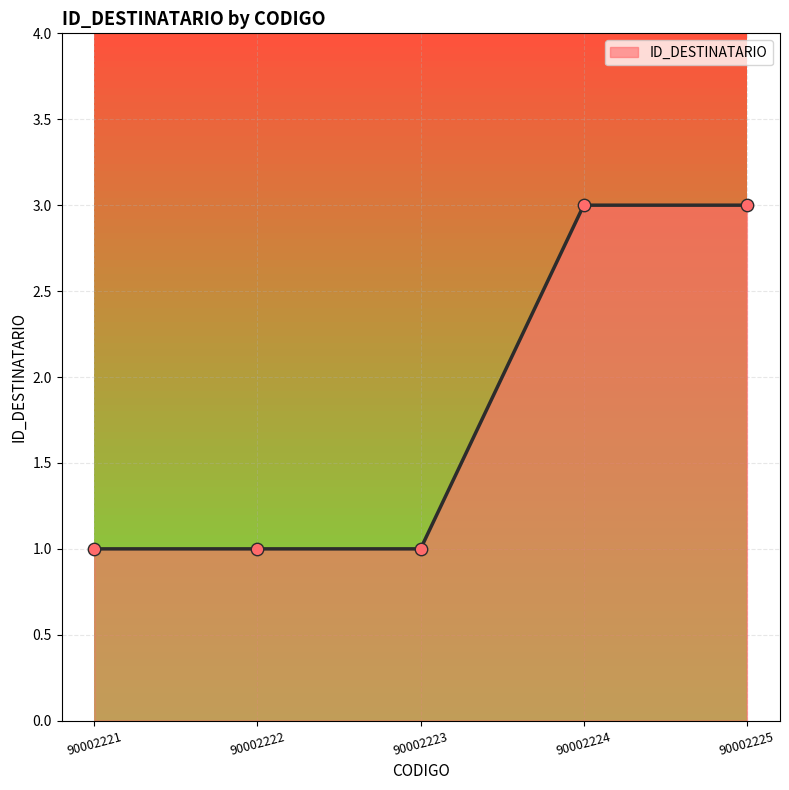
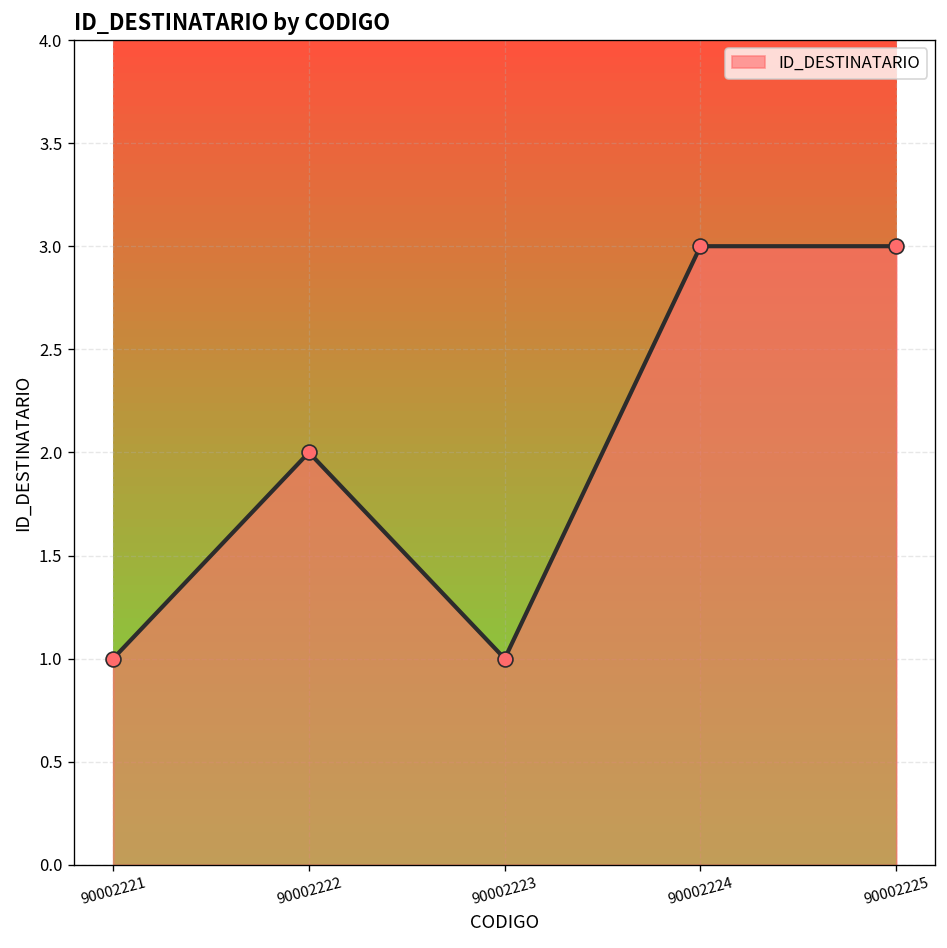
90002222: 1 -> 2
